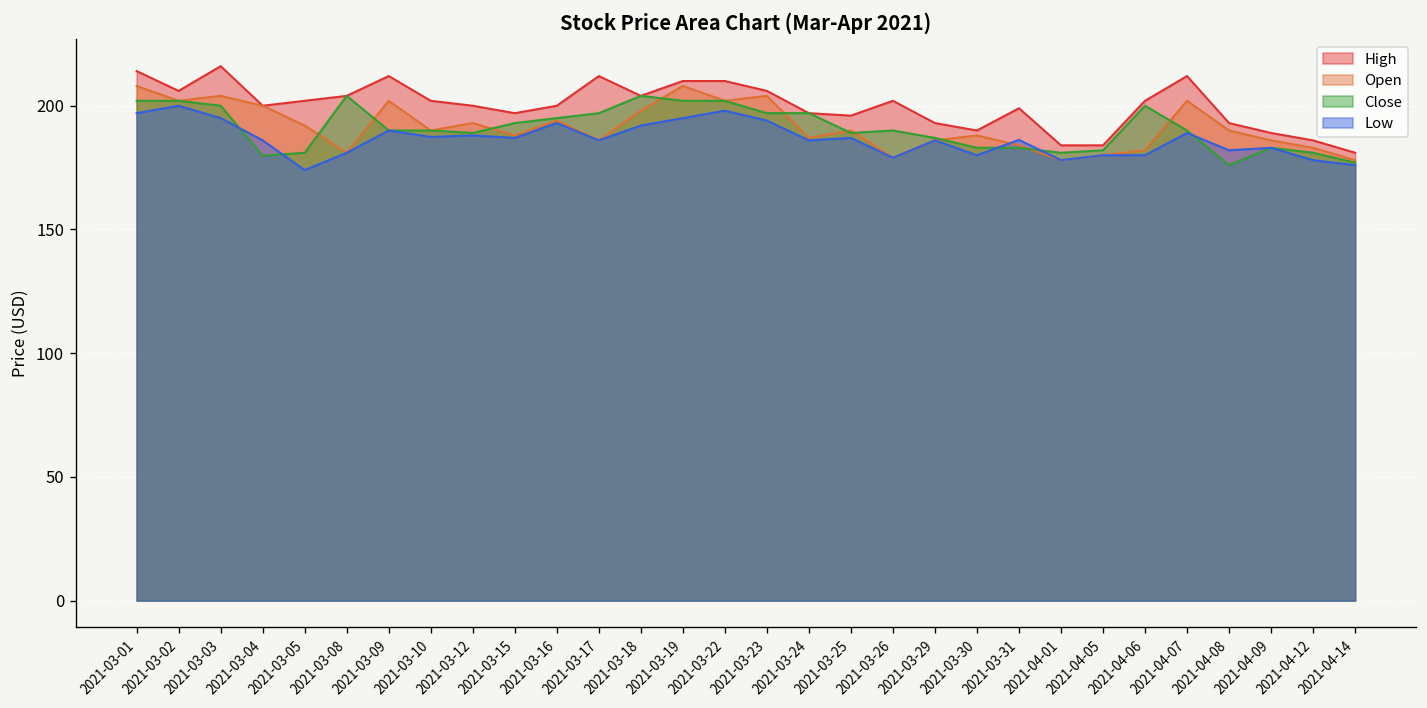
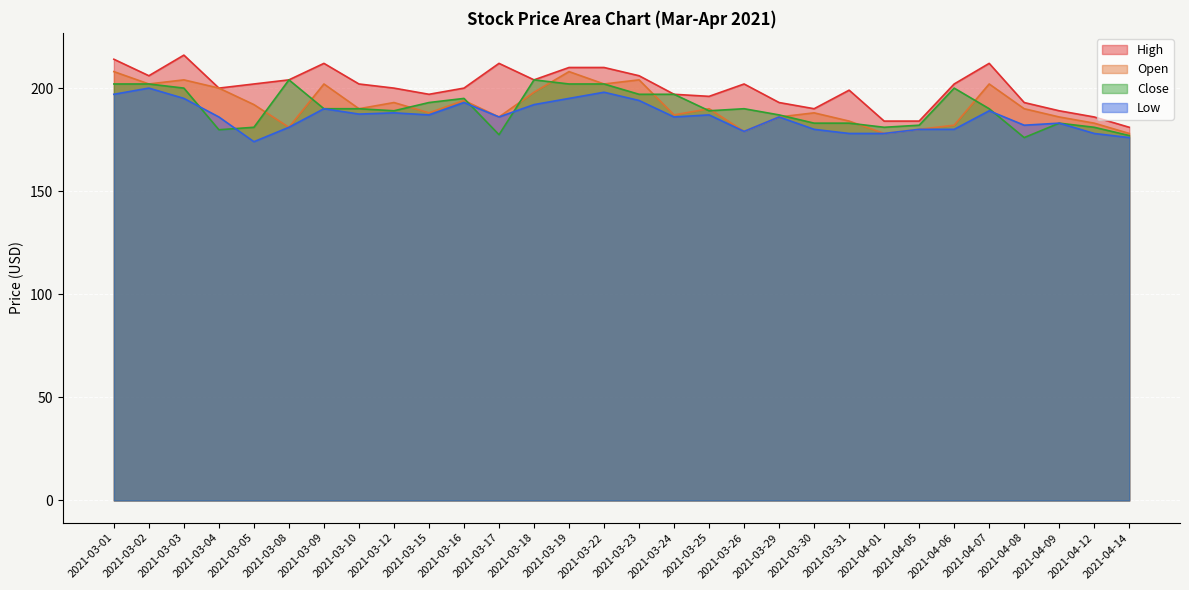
Close, 2021-03-17: 197 -> 177
Low, 2021-03-31: 186 -> 178
